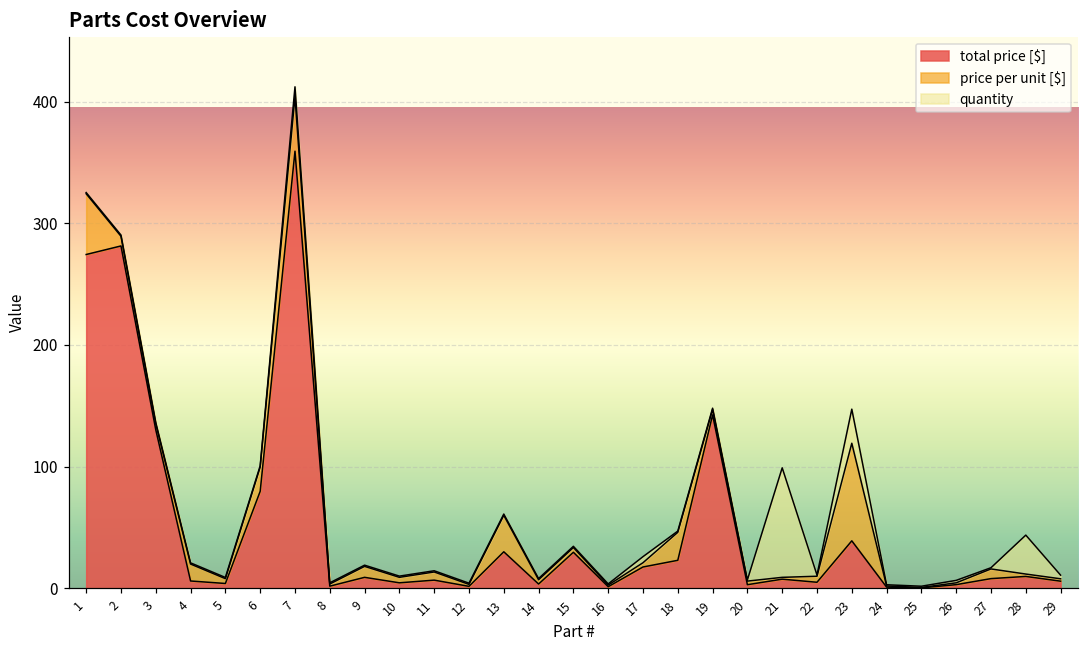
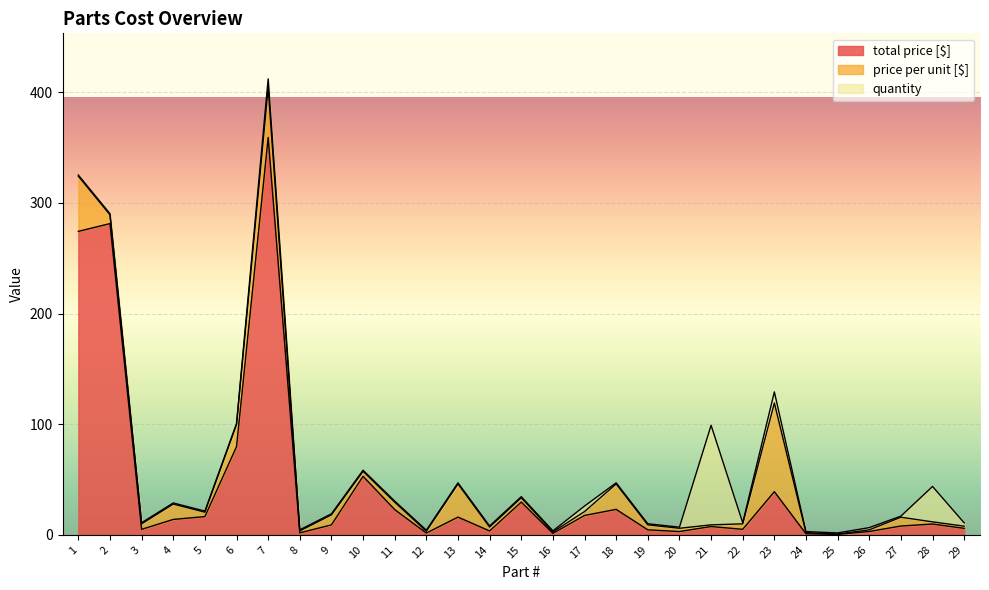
total price [$], 3: 130 -> 5
total price [$], 4: 6 -> 14
total price [$], 5: 4 -> 16
total price [$], 10: 5 -> 53
total price [$], 11: 7 -> 23
total price [$], 13: 30 -> 16
total price [$], 19: 143 -> 5
quantity, 23: 28 -> 10
